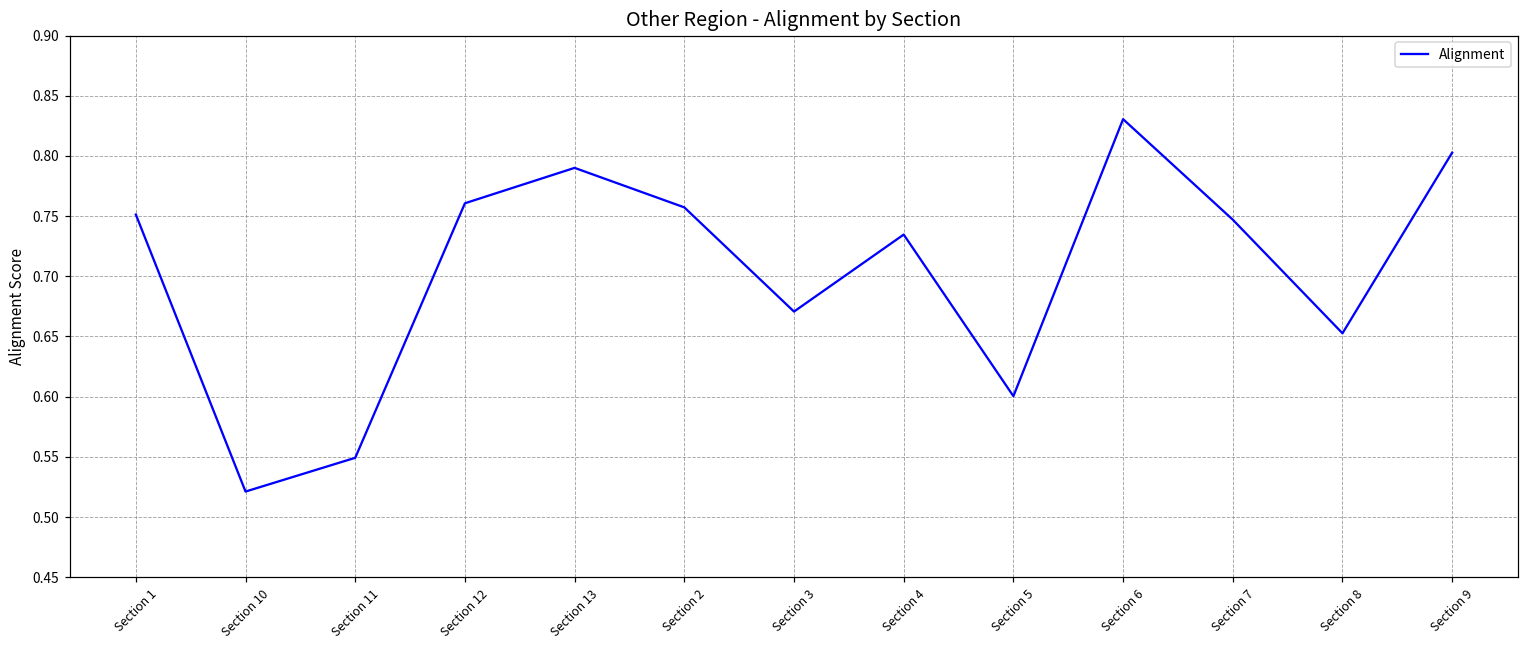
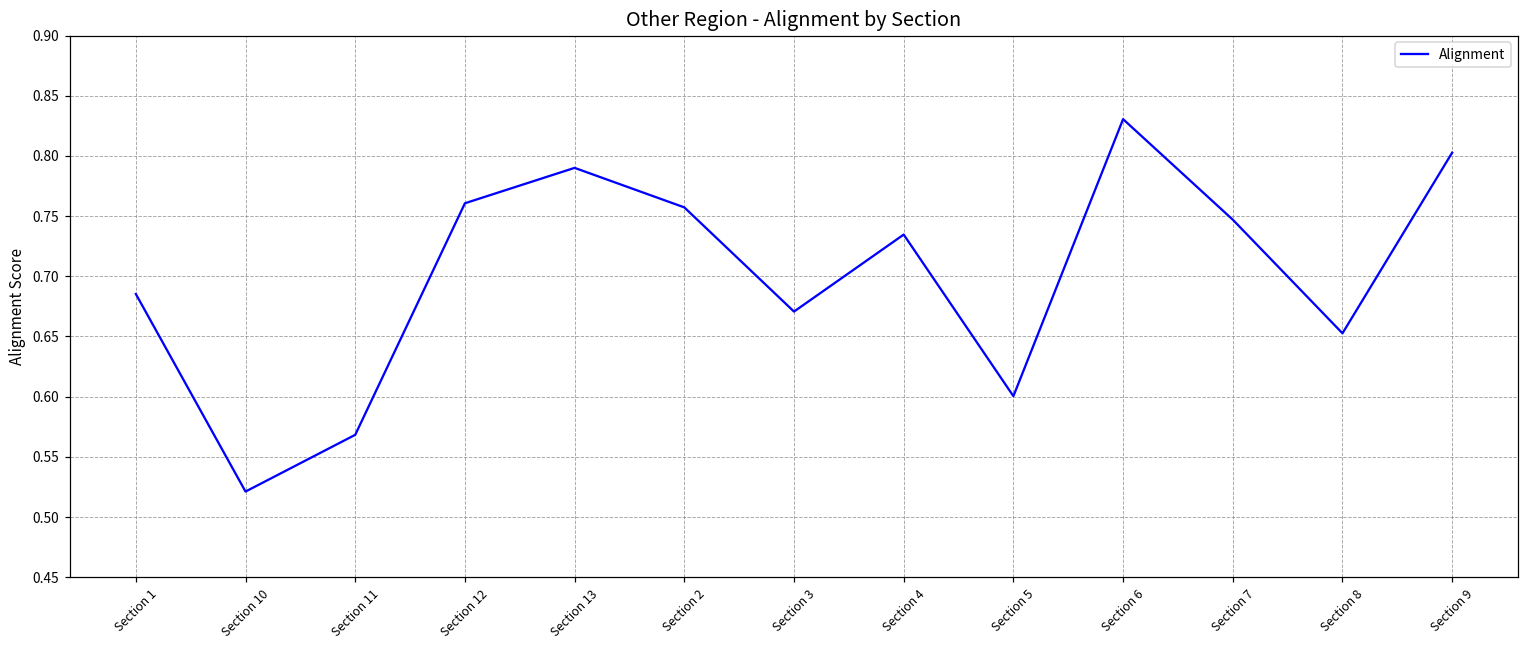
Section 1: 0.751 -> 0.685
Section 11: 0.549 -> 0.568
